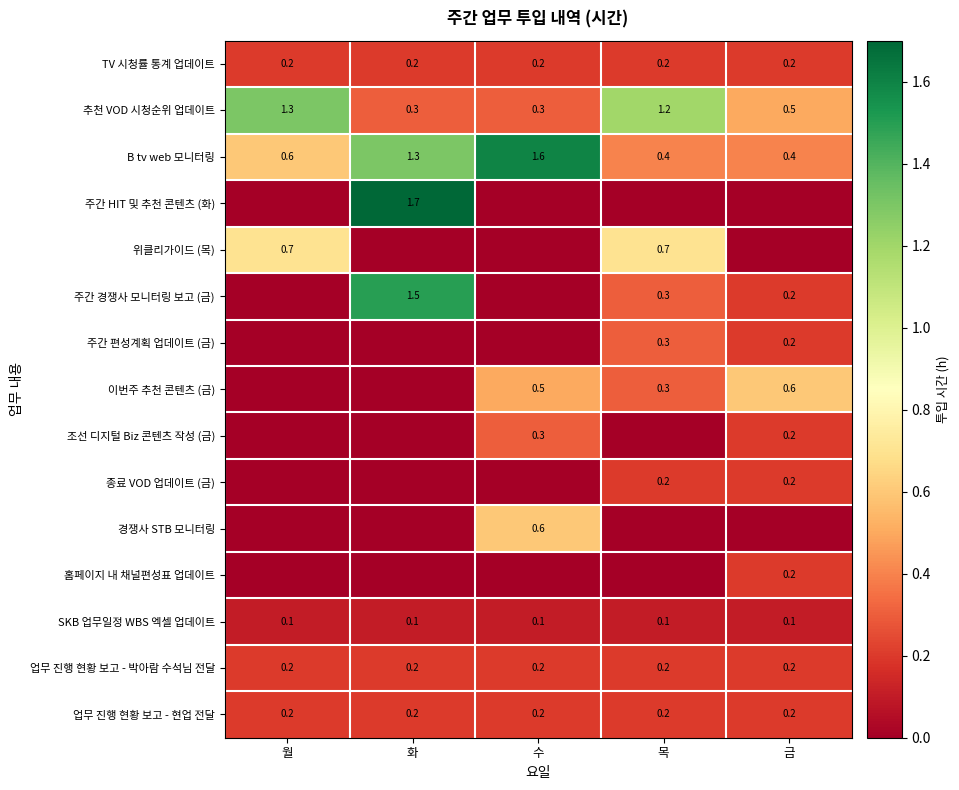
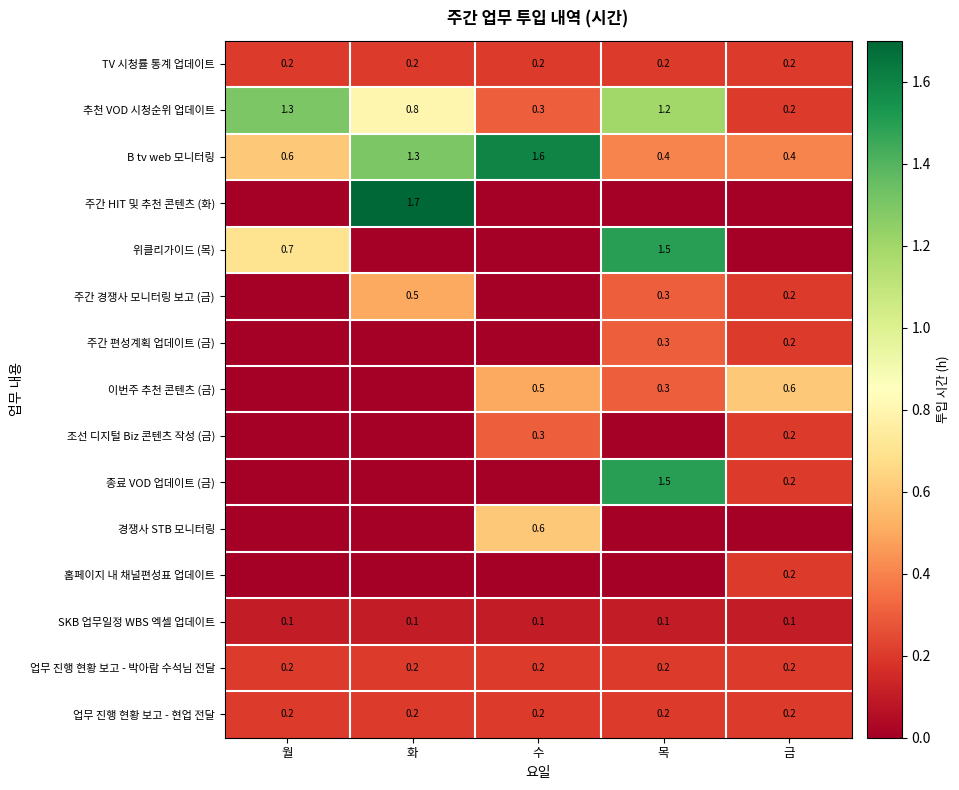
추천 VOD 시청순위 업데이트, 화: 0.3 -> 0.8
추천 VOD 시청순위 업데이트, 금: 0.5 -> 0.2
위클리가이드 (목), 목: 0.7 -> 1.5
주간 경쟁사 모니터링 보고 (금), 화: 1.5 -> 0.5
종료 VOD 업데이트 (금), 목: 0.2 -> 1.5
